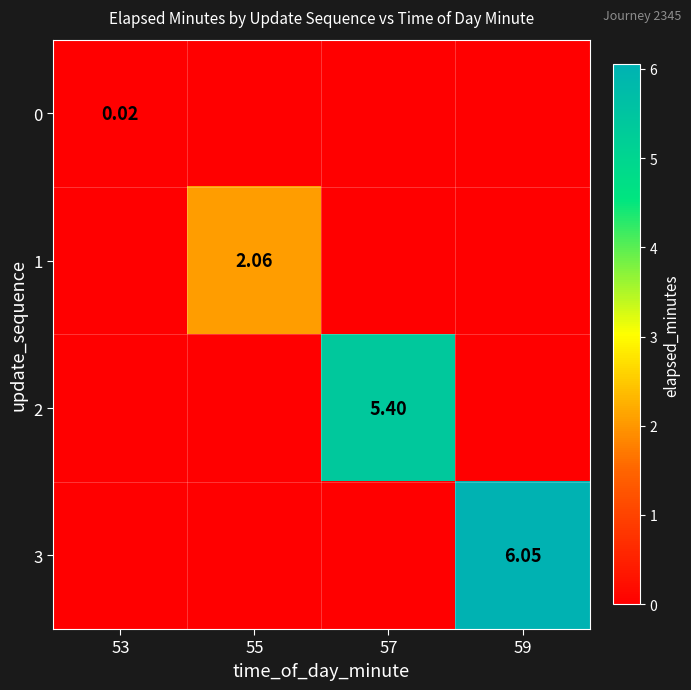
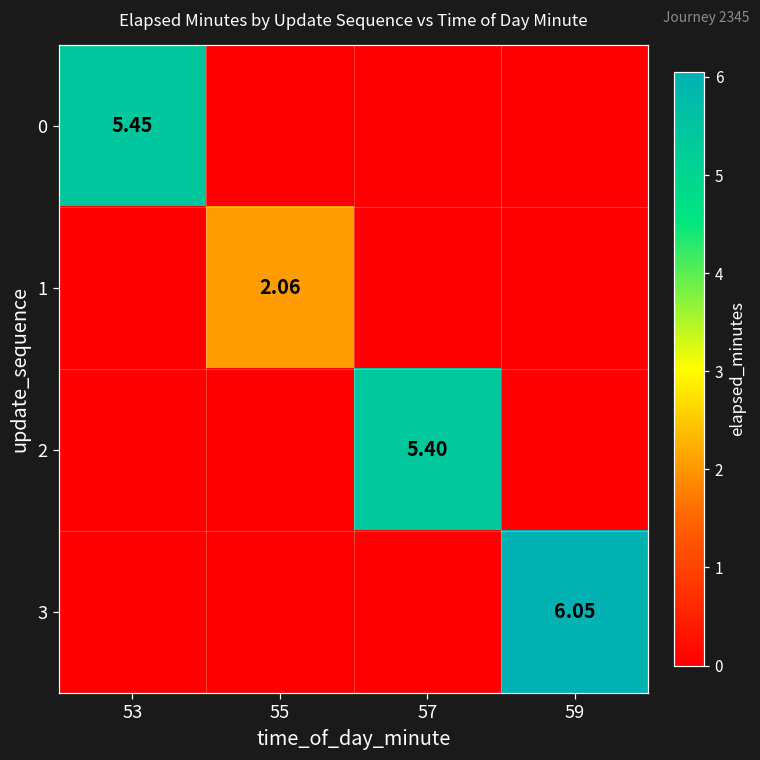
0, 53: 0.02 -> 5.45
